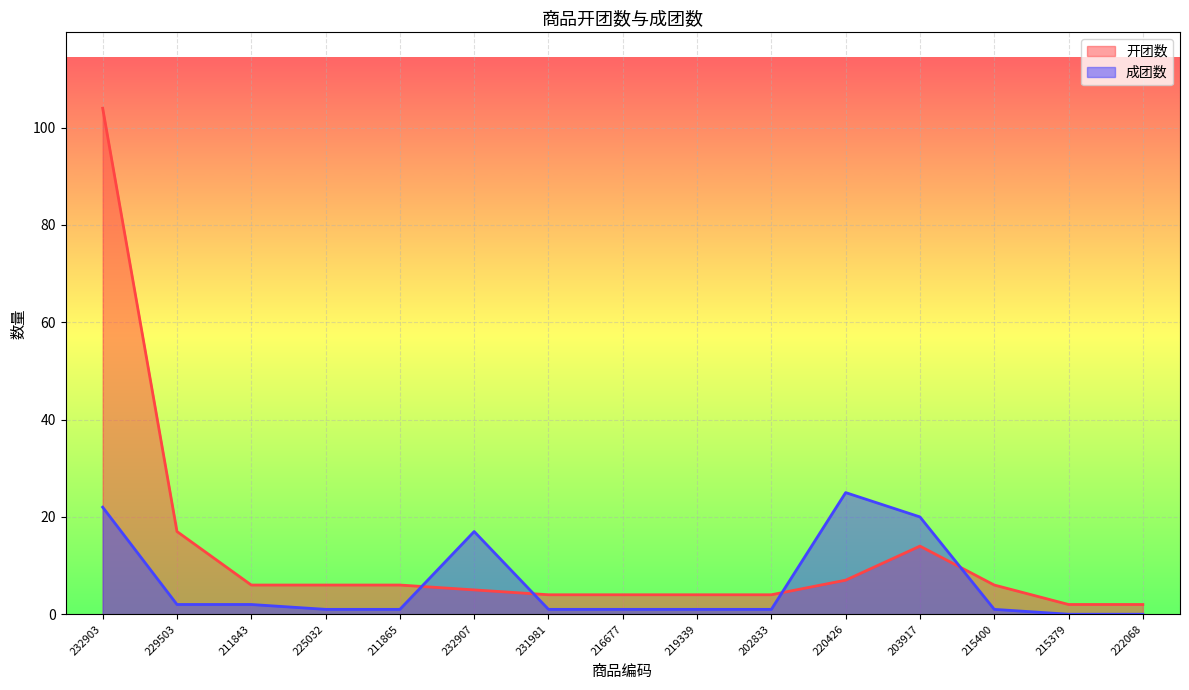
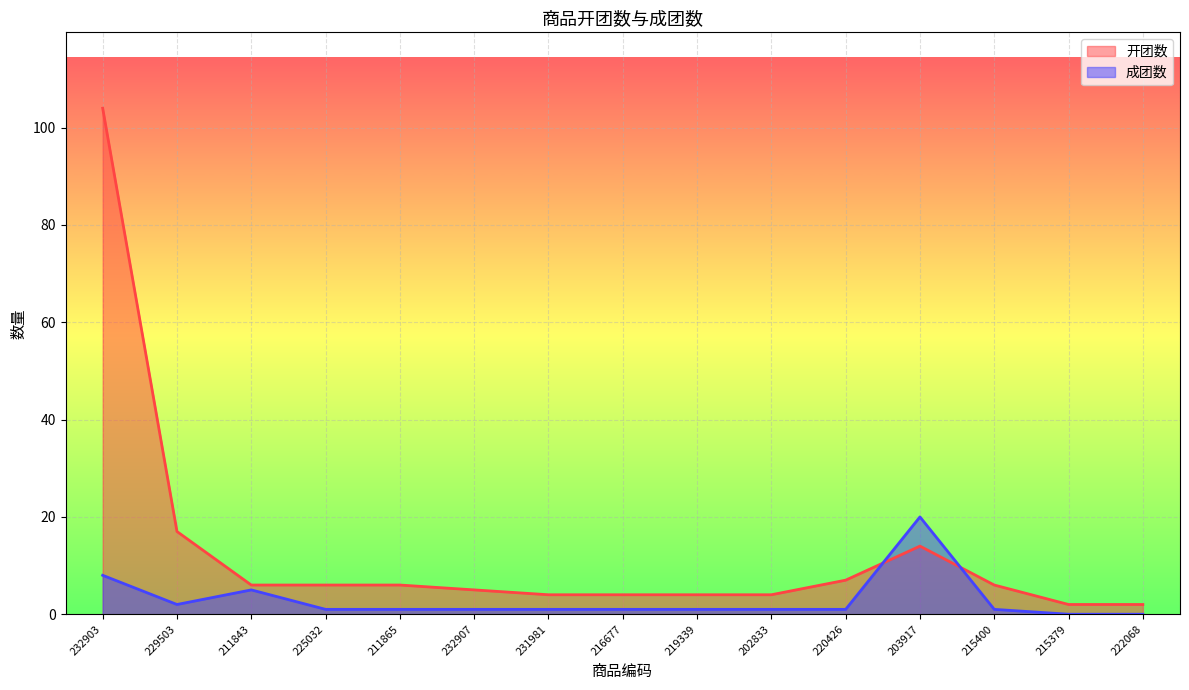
成团数, 232903: 22 -> 8
成团数, 211843: 2 -> 5
成团数, 232907: 17 -> 1
成团数, 220426: 25 -> 1
